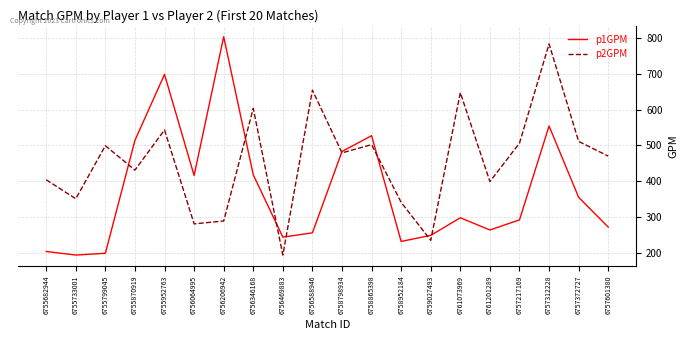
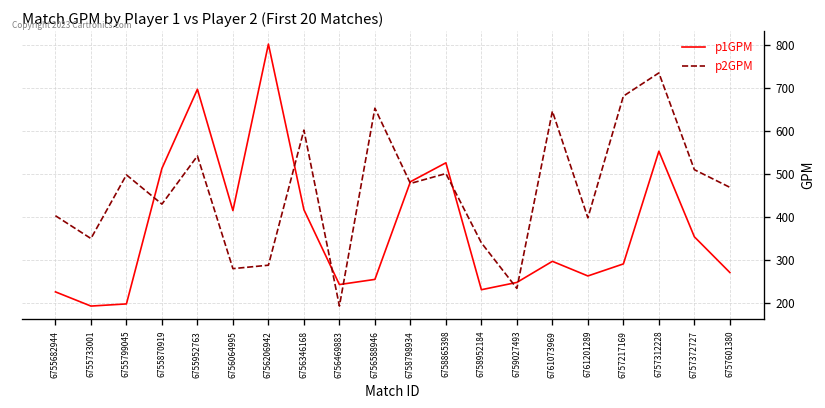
p1GPM, 6755682944: 200 -> 230
p2GPM, 6757217169: 510 -> 680
p2GPM, 6757312228: 780 -> 740
